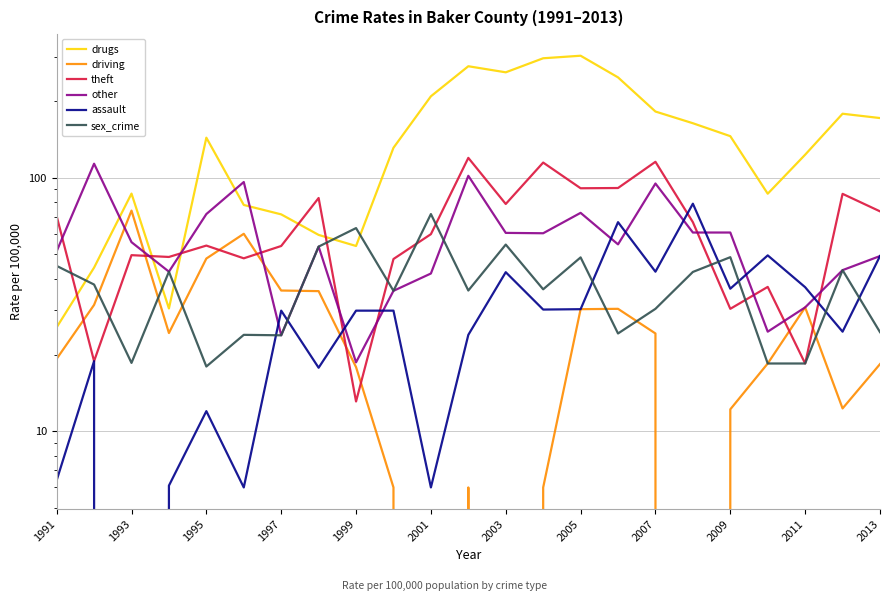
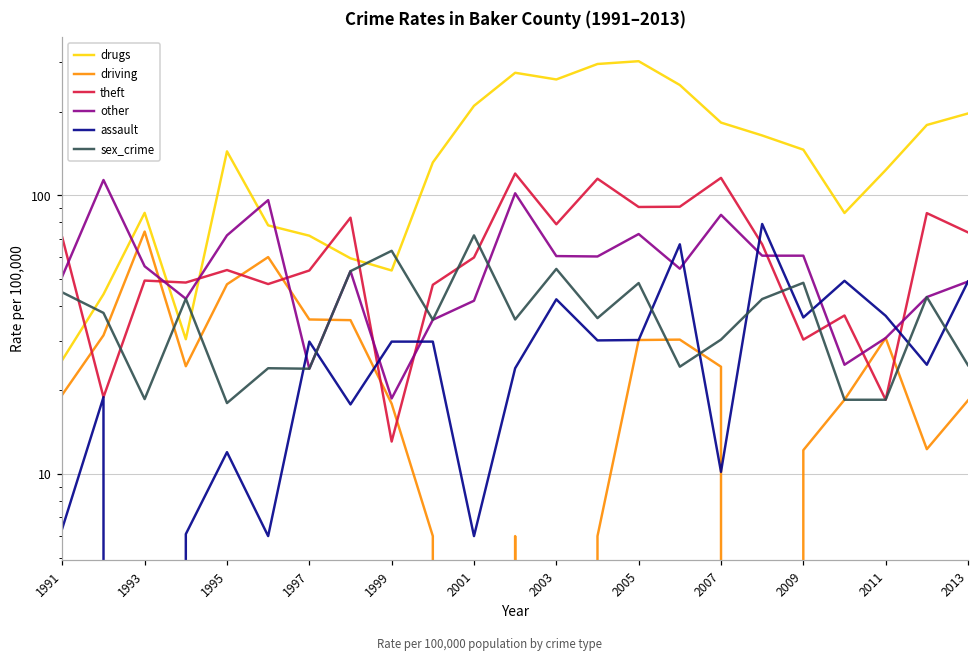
other, 2007: 95 -> 85
assault, 2007: 43 -> 10.2
drugs, 2013: 170 -> 200
